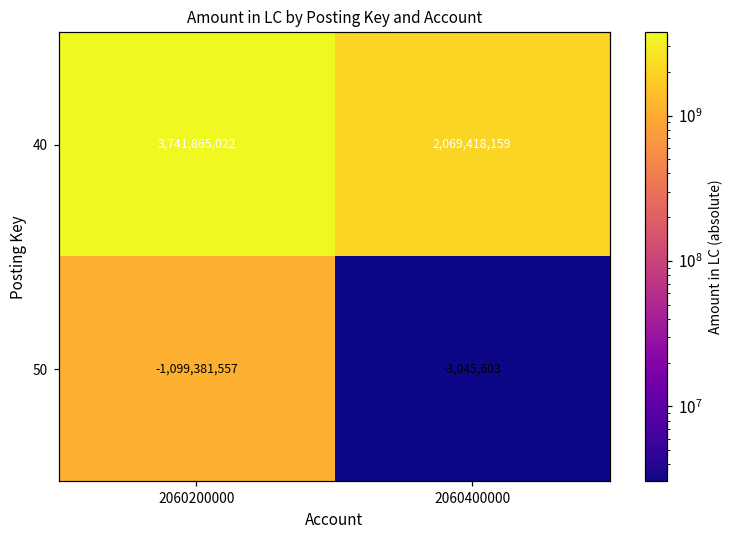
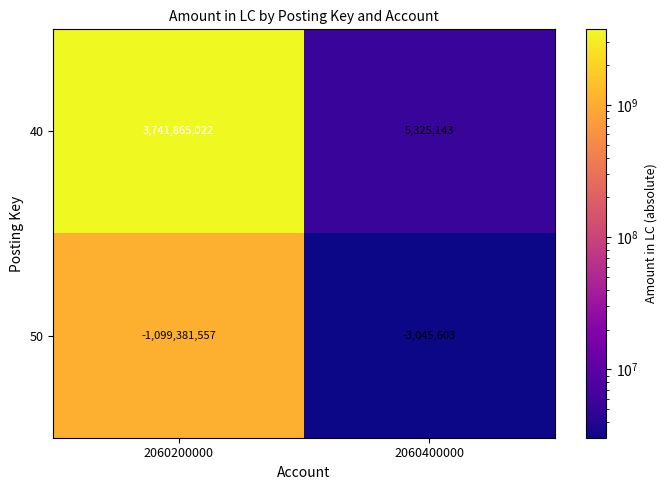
40, 2060400000: 2,069,418,159 -> 5,325,143
